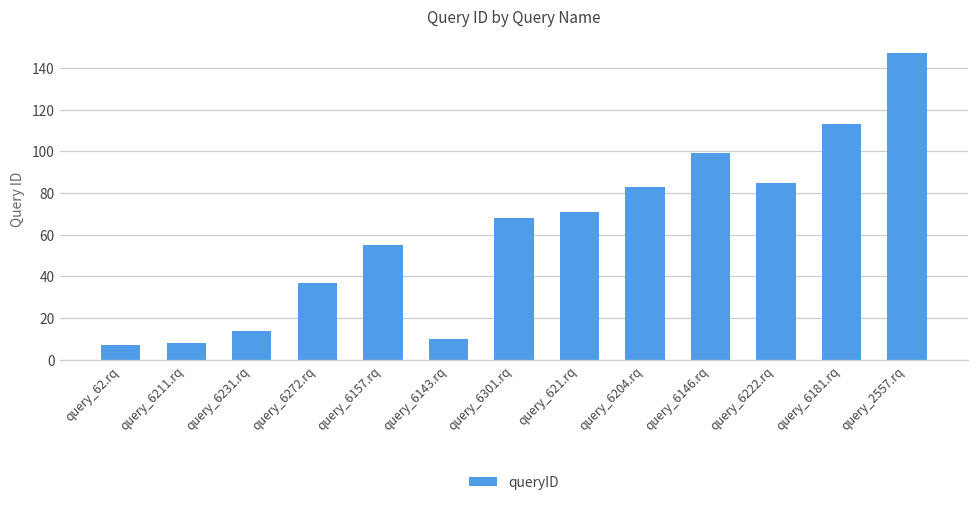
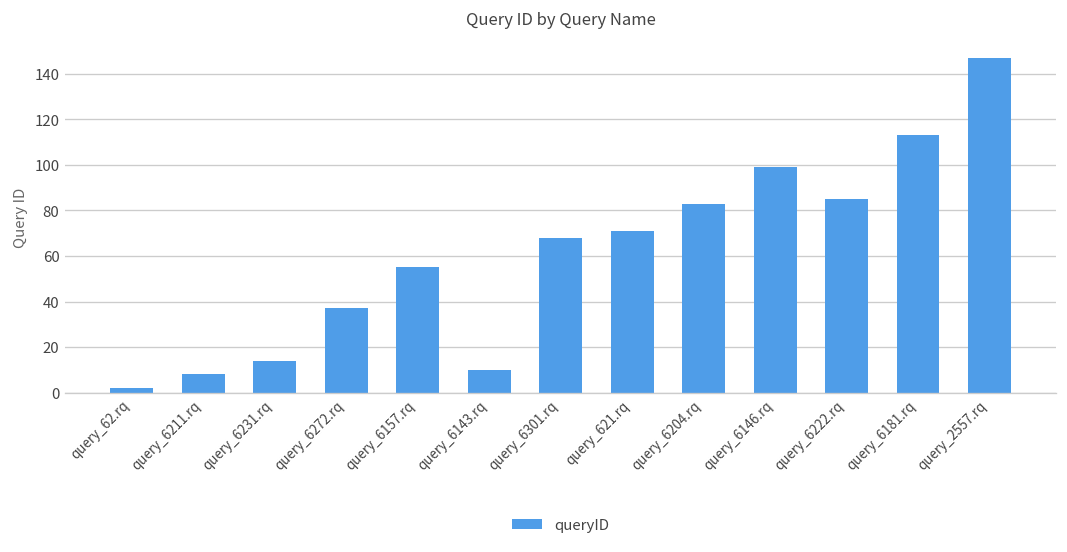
query_62.rq: 7 -> 2
